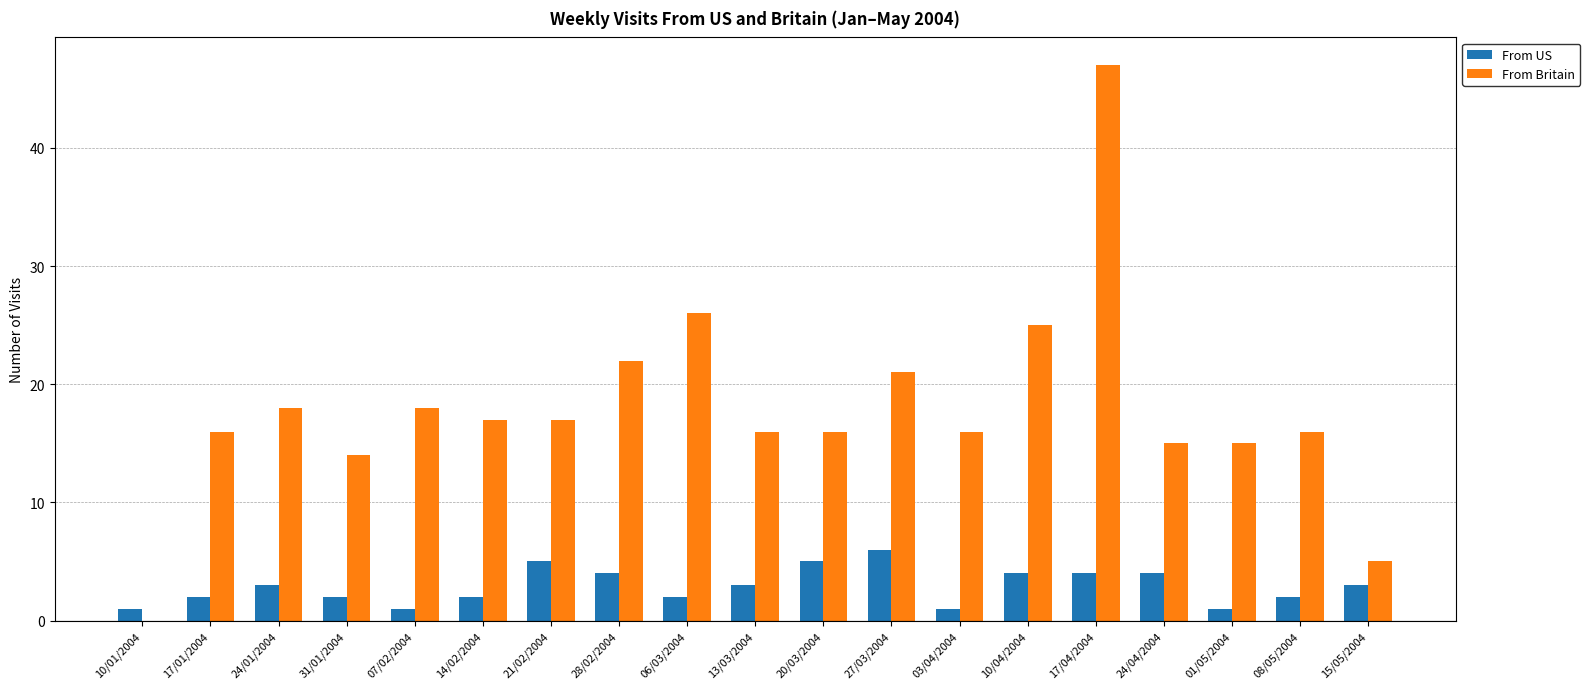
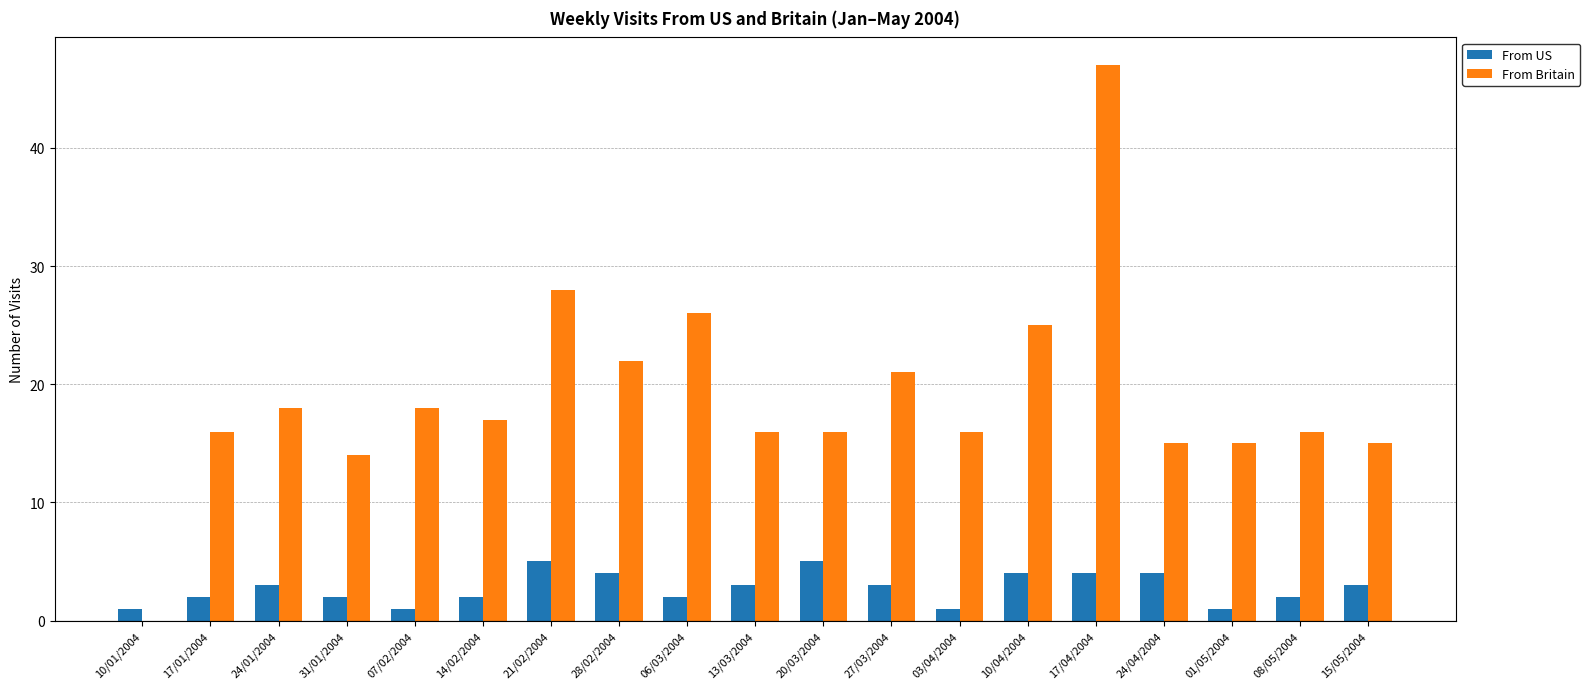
From Britain, 21/02/2004: 17 -> 28
From US, 27/03/2004: 6 -> 3
From Britain, 15/05/2004: 5 -> 15
